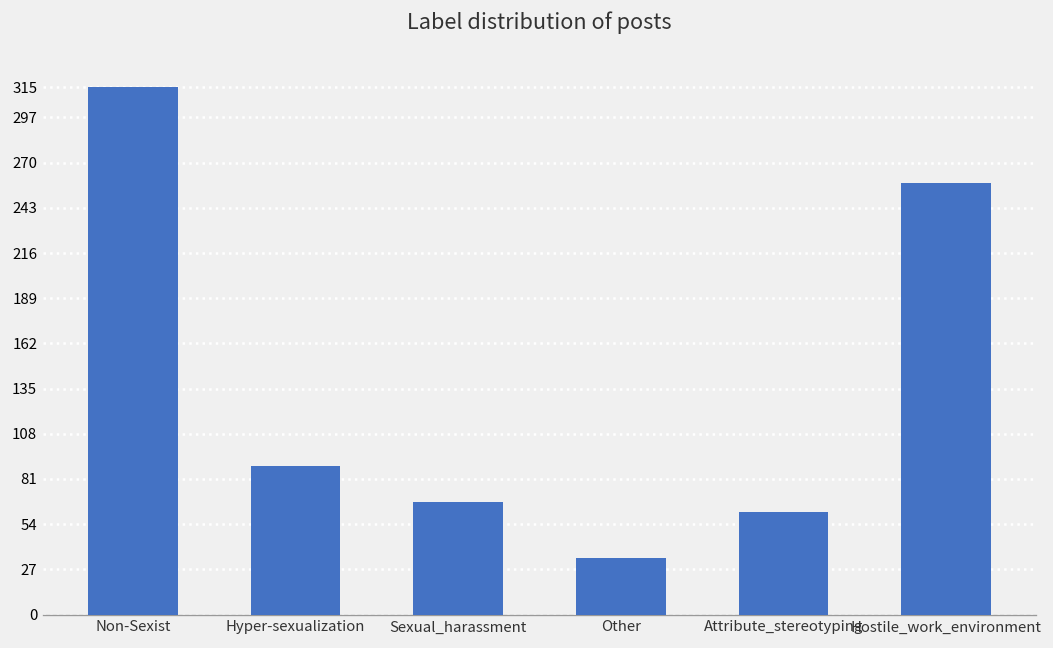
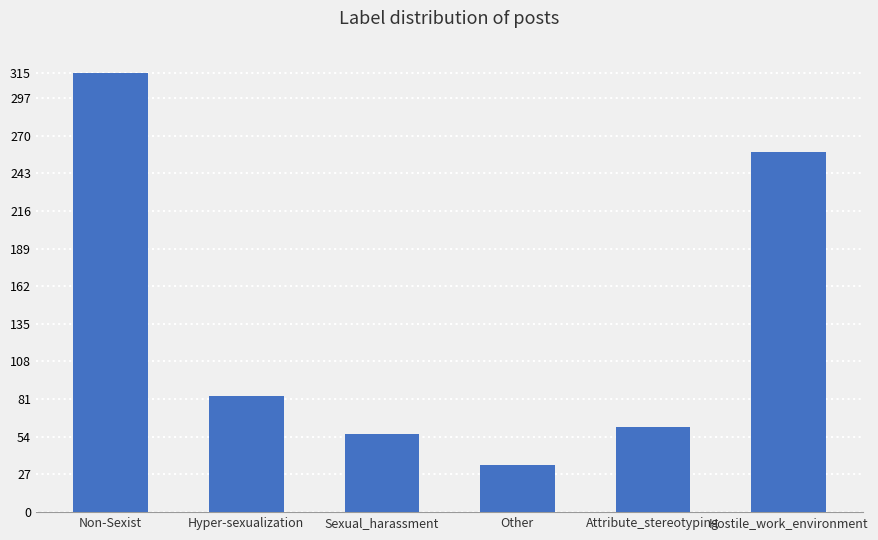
Hyper-sexualization: 89 -> 83
Sexual_harassment: 67 -> 56
